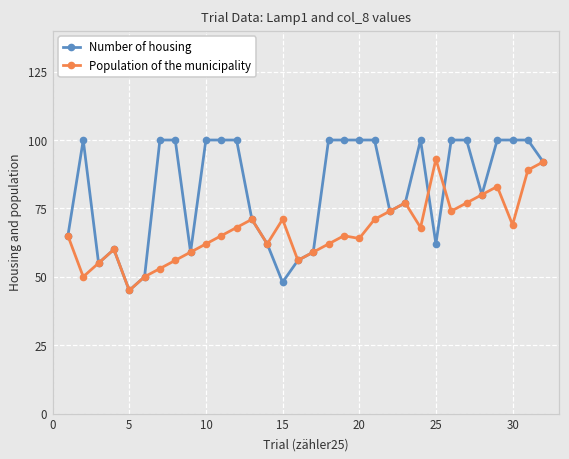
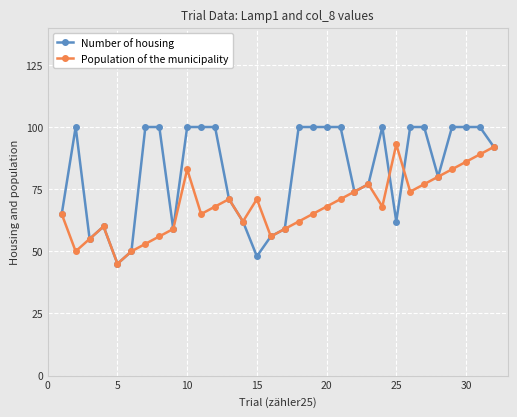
Population of the municipality, 10: 62 -> 83
Population of the municipality, 20: 64 -> 68
Population of the municipality, 30: 69 -> 86
